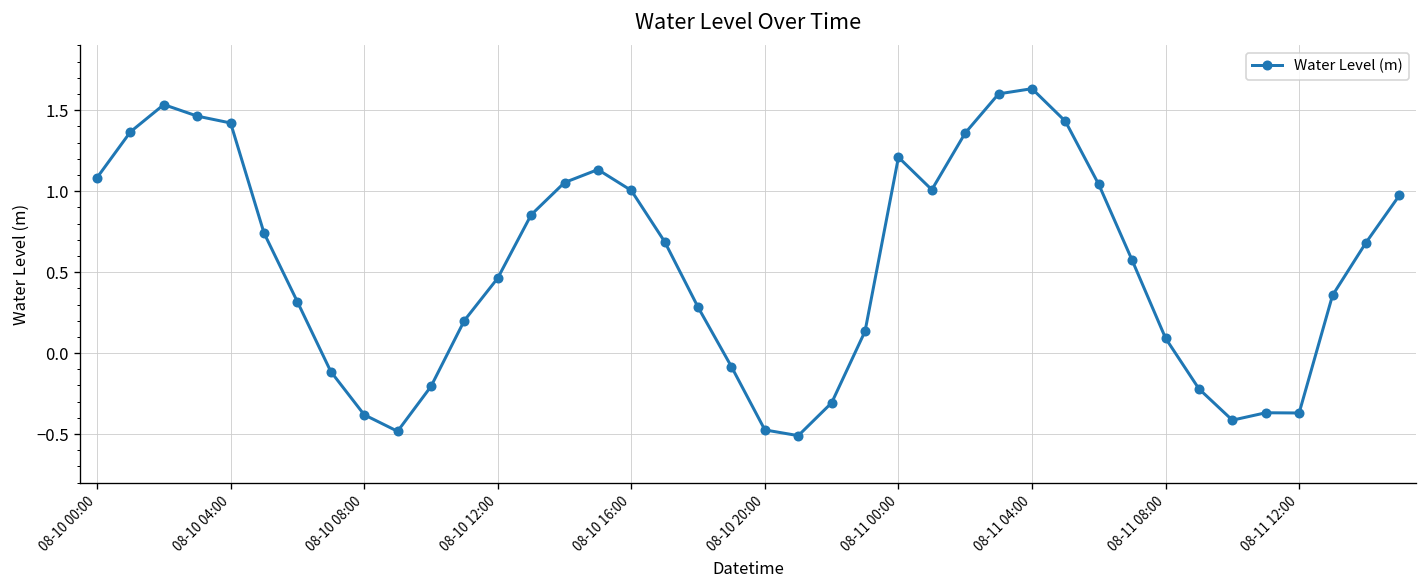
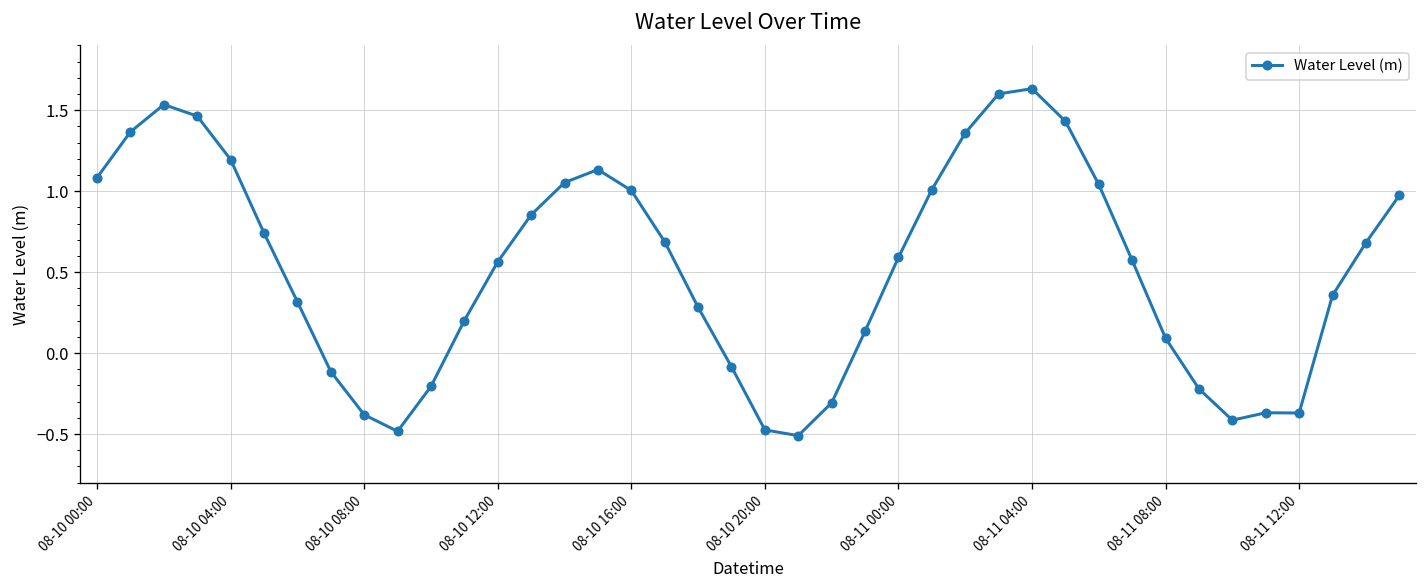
08-10 04:00: 1.42 -> 1.20
08-10 12:00: 0.46 -> 0.56
08-11 00:00: 1.21 -> 0.59
